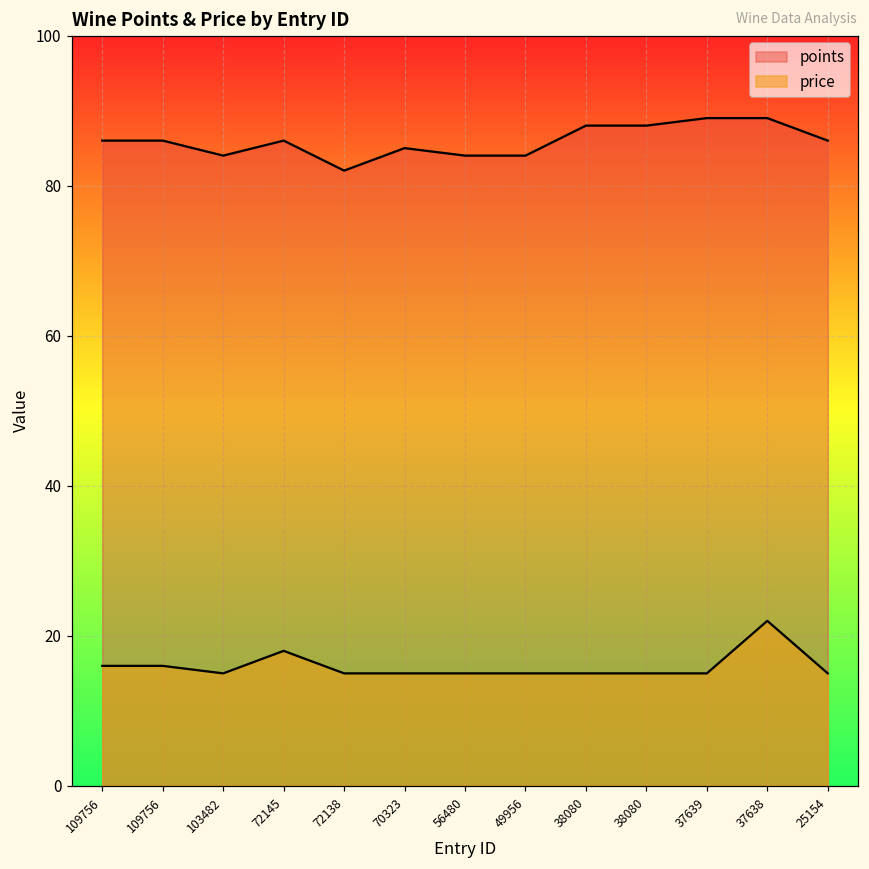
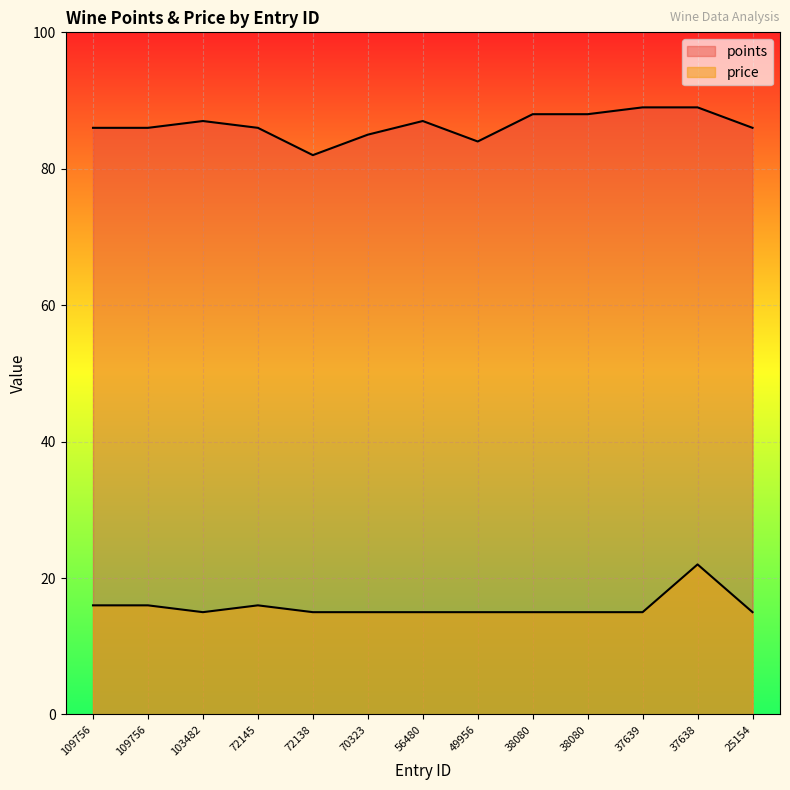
points, 103482: 84 -> 87
price, 72145: 18 -> 16
points, 56480: 84 -> 87
